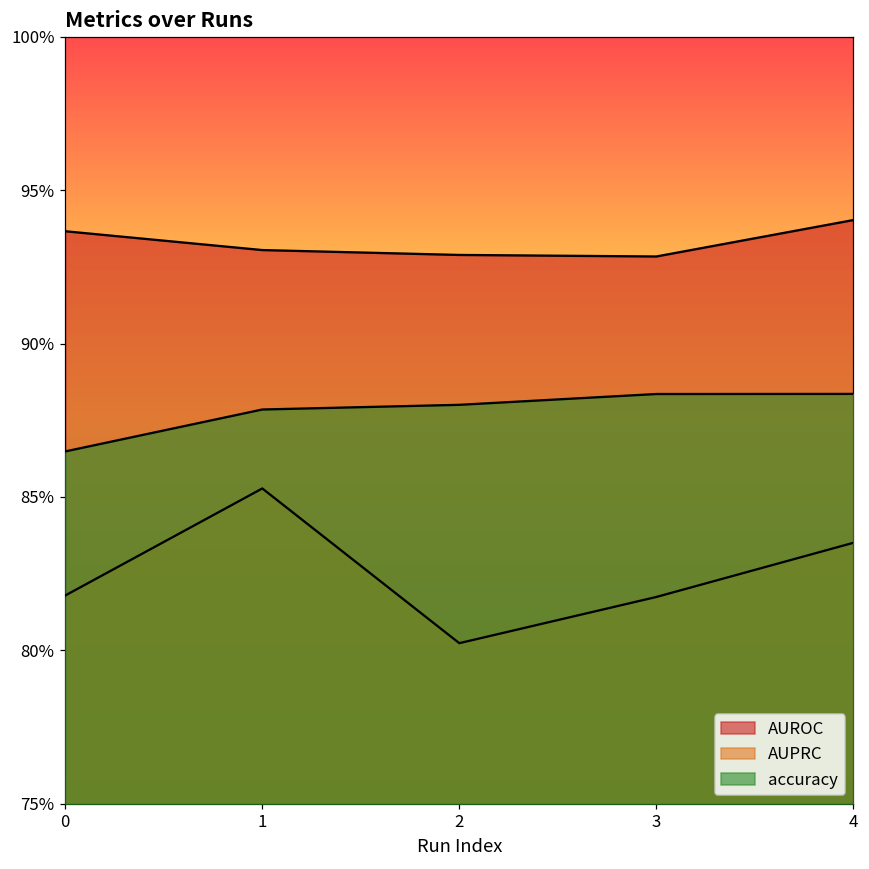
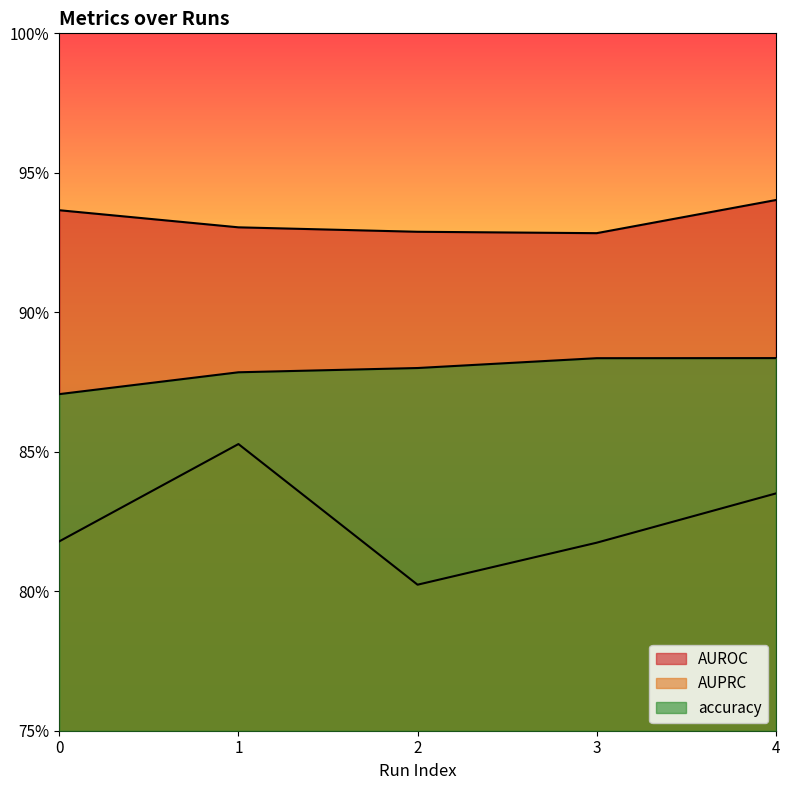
accuracy, 0: 86.5% -> 87.1%
